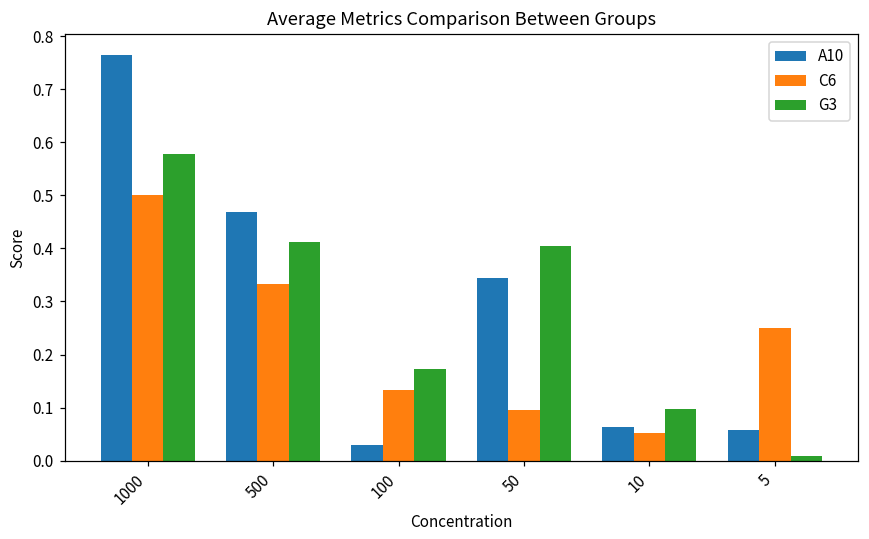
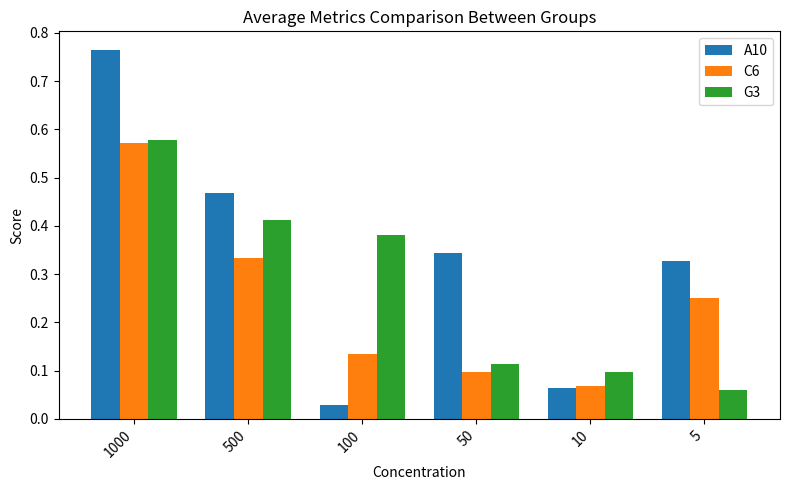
C6, 1000: 0.50 -> 0.57
G3, 100: 0.17 -> 0.38
G3, 50: 0.40 -> 0.11
C6, 10: 0.05 -> 0.07
A10, 5: 0.06 -> 0.33
G3, 5: 0.01 -> 0.06
